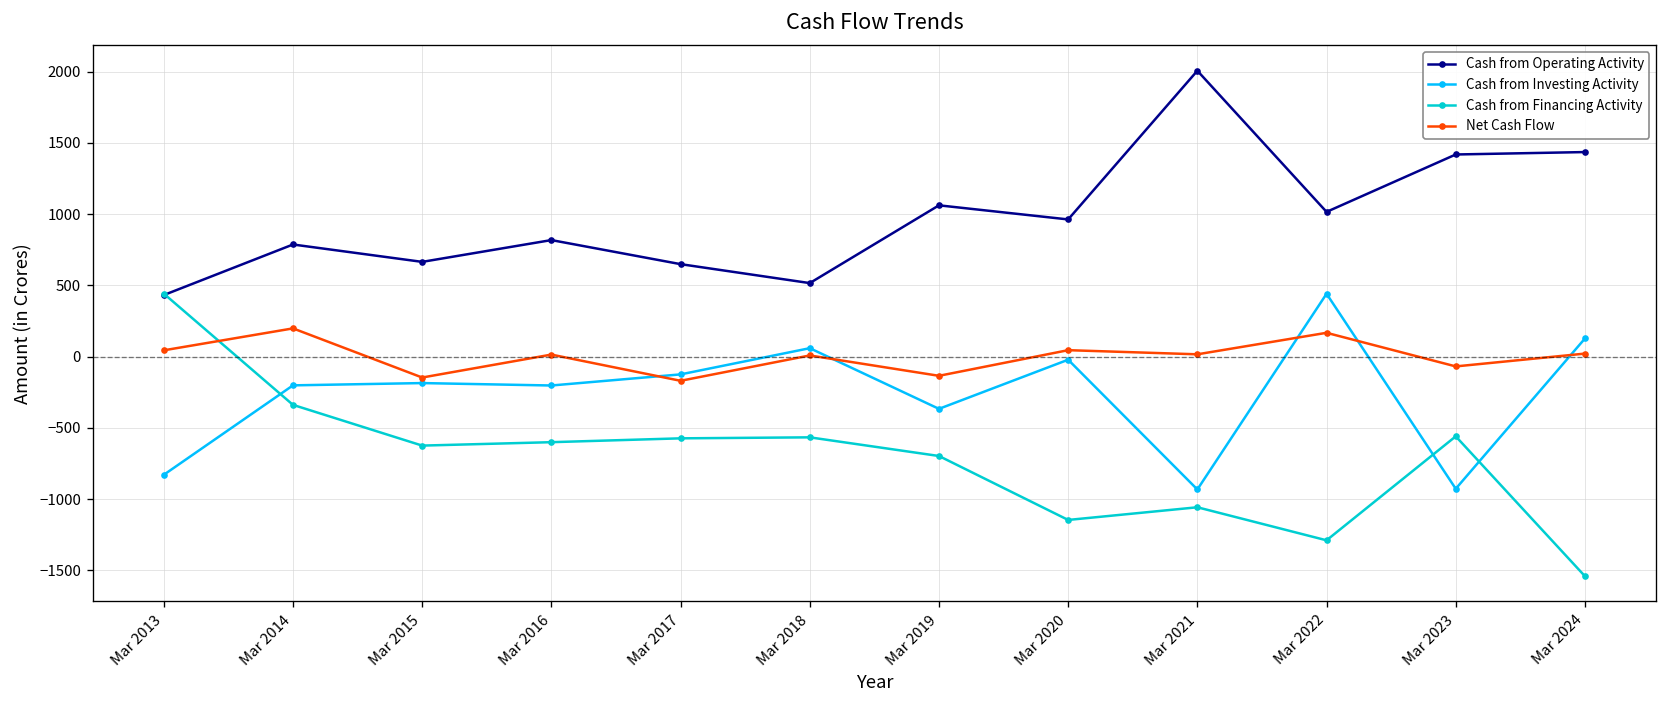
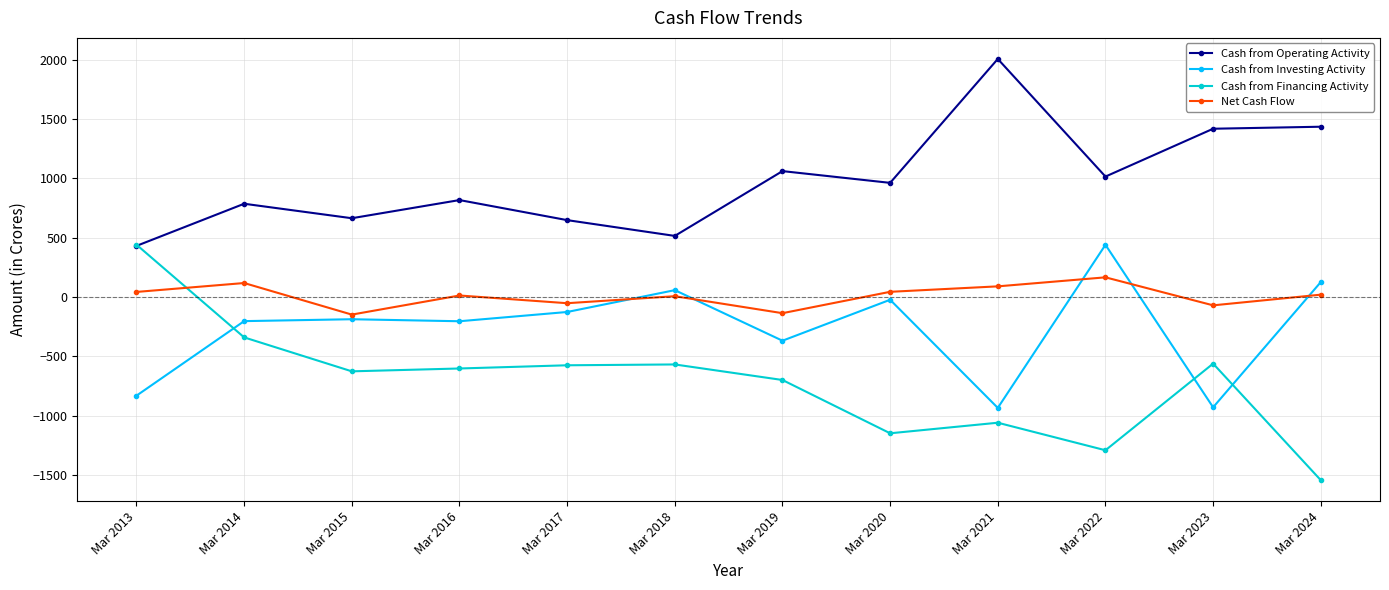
Net Cash Flow, Mar 2014: 200 -> 120
Net Cash Flow, Mar 2017: -170 -> -50
Net Cash Flow, Mar 2021: 20 -> 90
